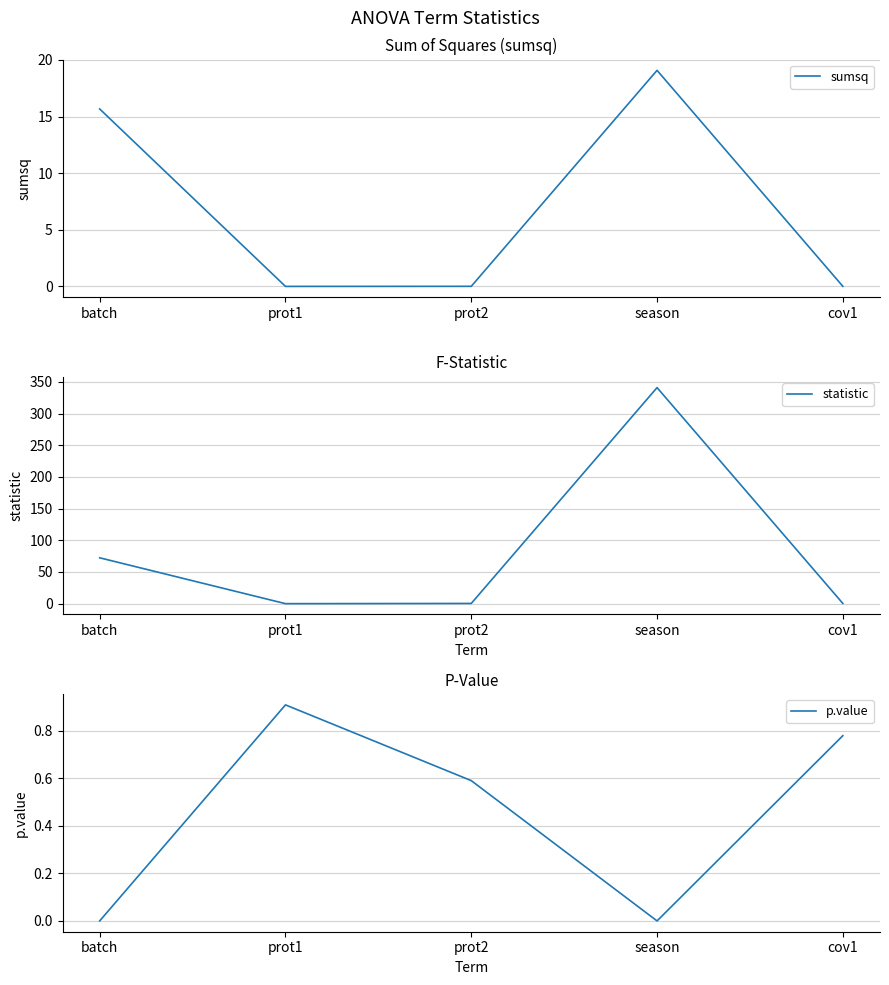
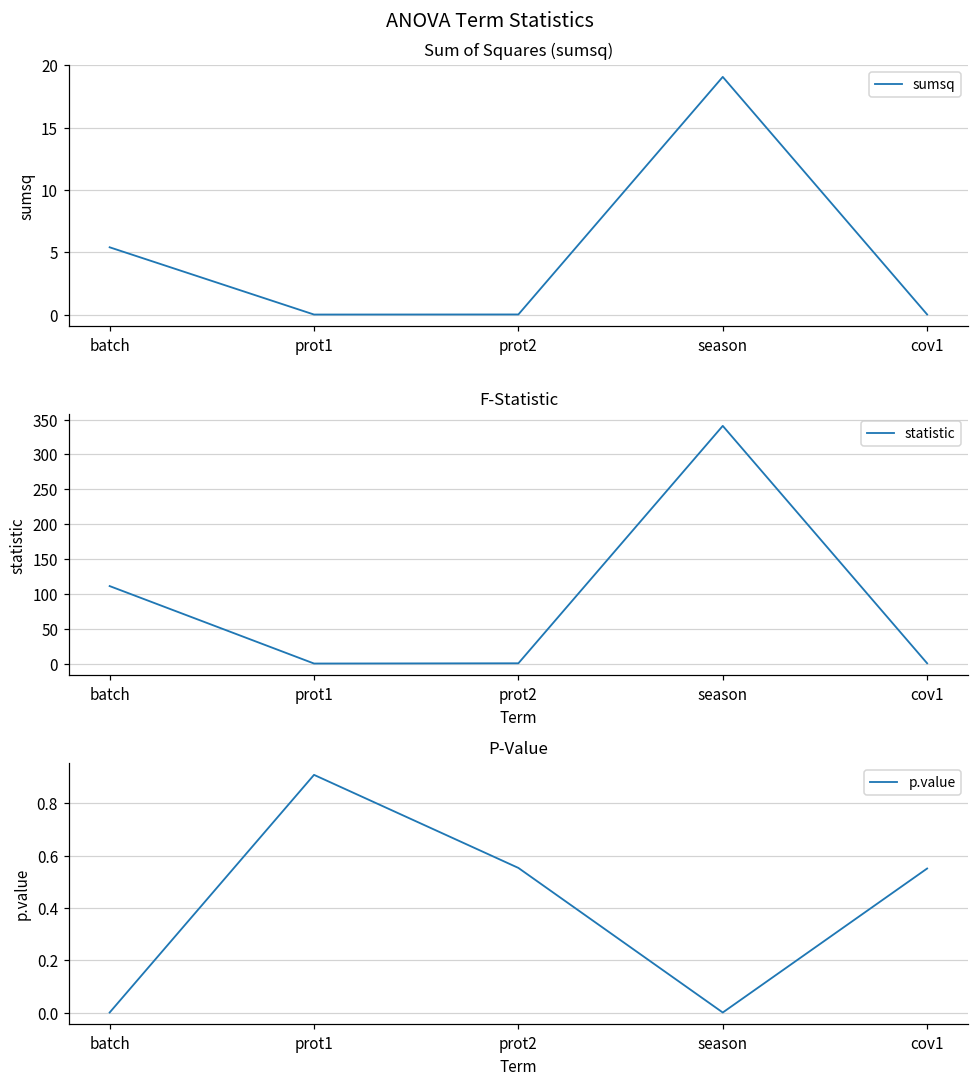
Sum of Squares (sumsq), batch: 15.7 -> 5.4
F-Statistic, batch: 70 -> 110
P-Value, prot2: 0.59 -> 0.55
P-Value, cov1: 0.78 -> 0.55
